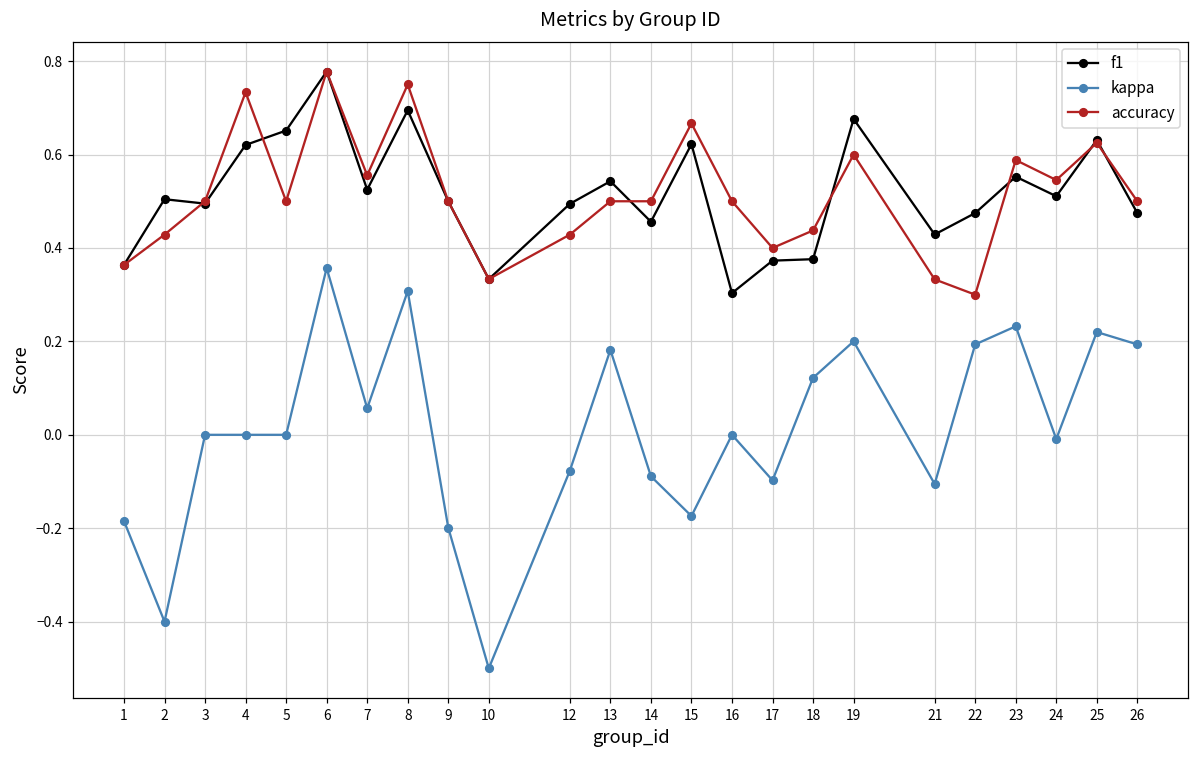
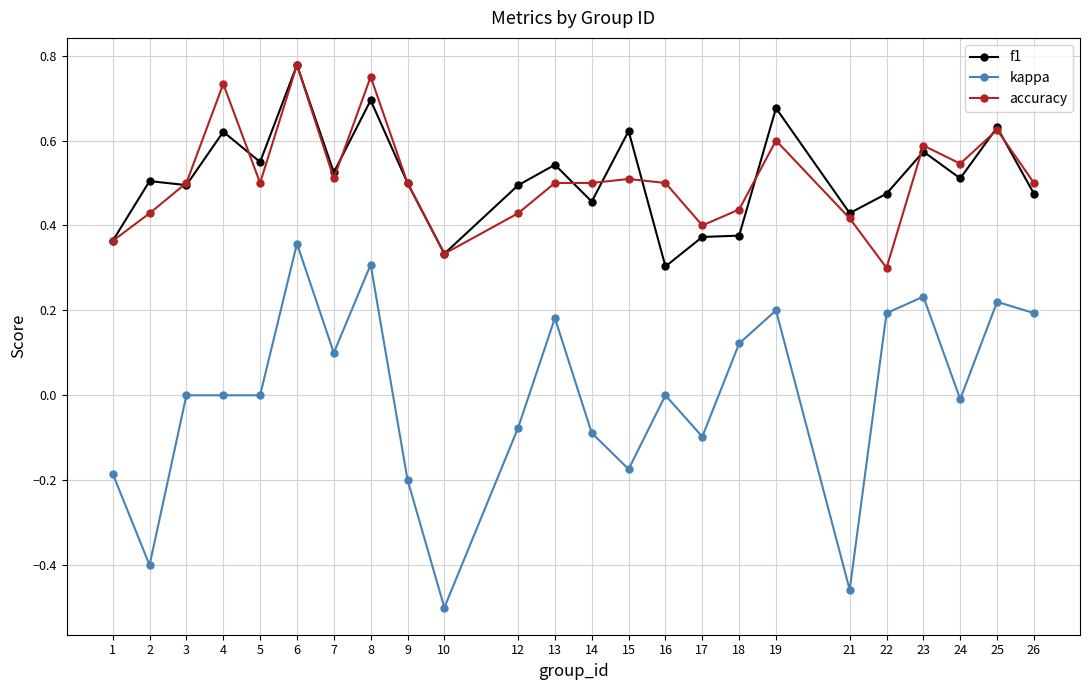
f1, 5: 0.65 -> 0.55
kappa, 7: 0.06 -> 0.10
accuracy, 7: 0.56 -> 0.51
accuracy, 15: 0.67 -> 0.51
kappa, 21: -0.11 -> -0.46
accuracy, 21: 0.33 -> 0.42
f1, 23: 0.55 -> 0.57
